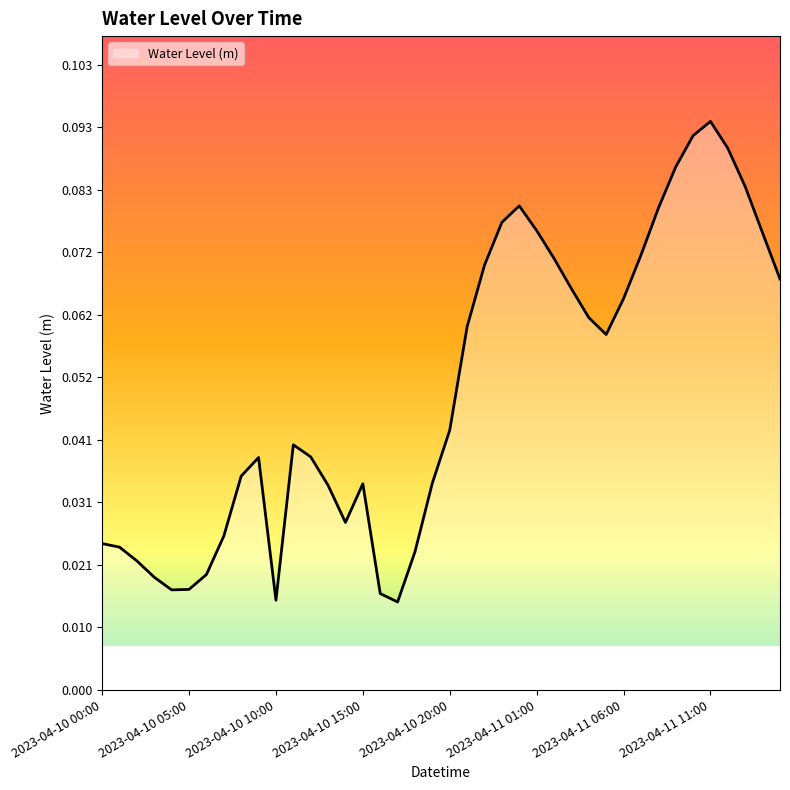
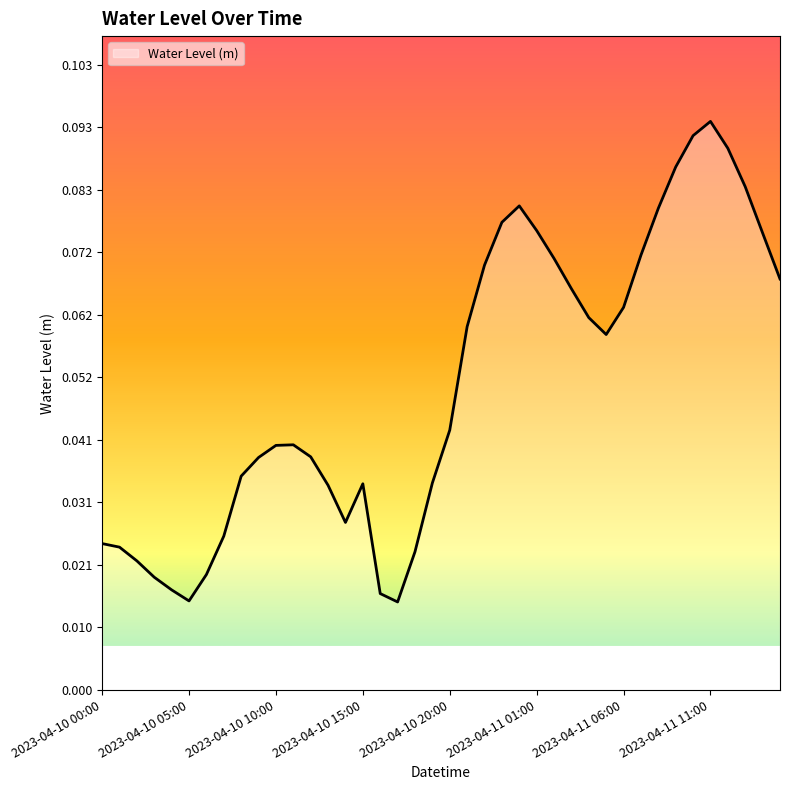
2023-04-10 05:00: 0.017 -> 0.015
2023-04-10 10:00: 0.015 -> 0.040
2023-04-11 06:00: 0.065 -> 0.063
